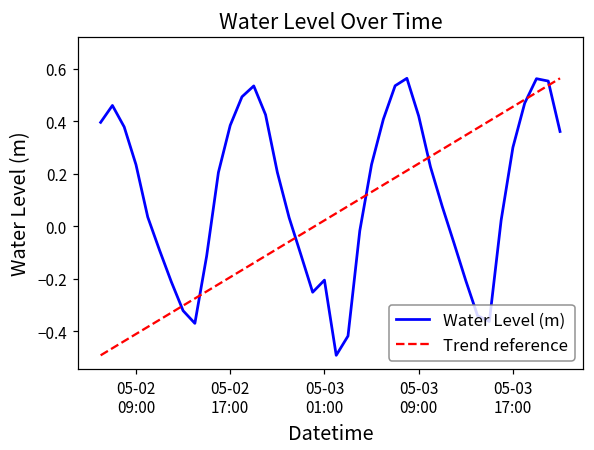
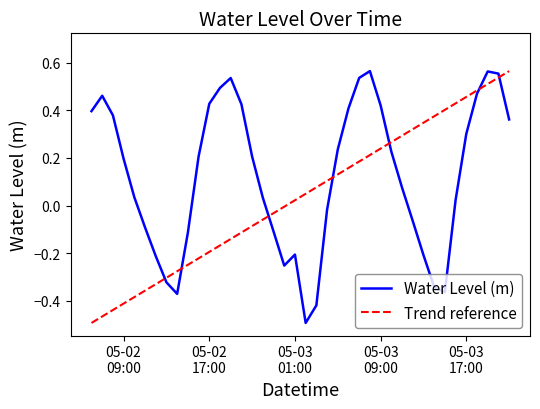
Water Level (m), 05-02 09:00: 0.24 -> 0.20
Water Level (m), 05-02 17:00: 0.38 -> 0.43
